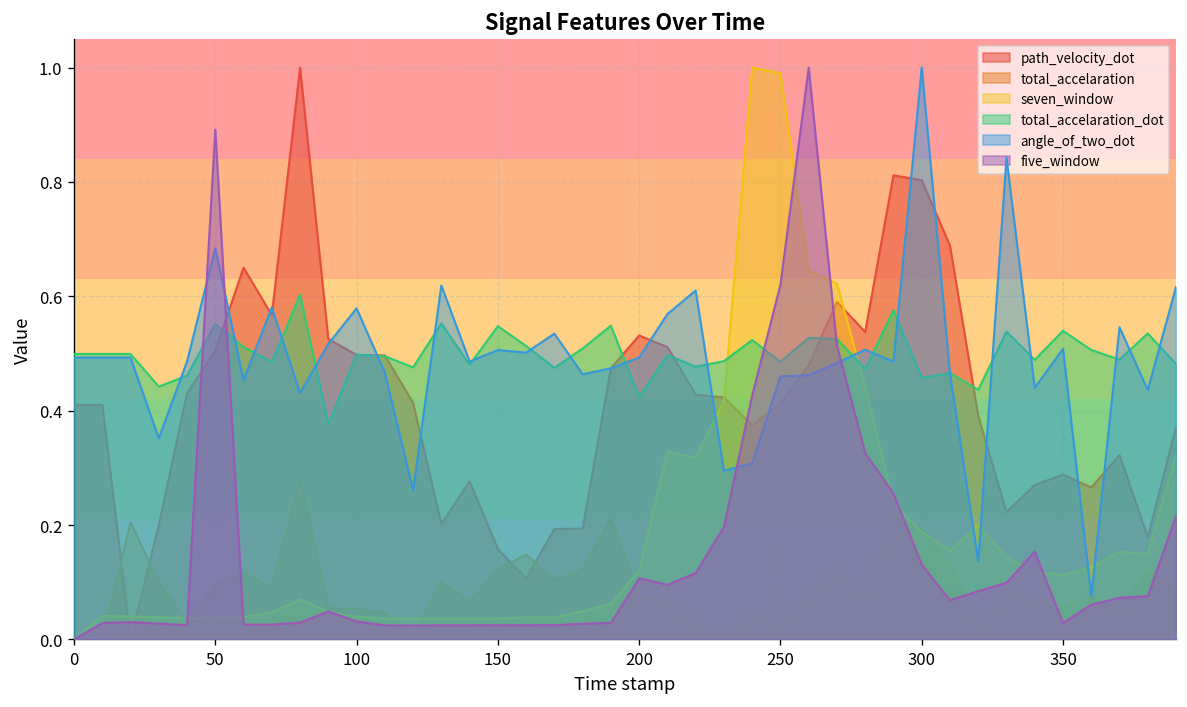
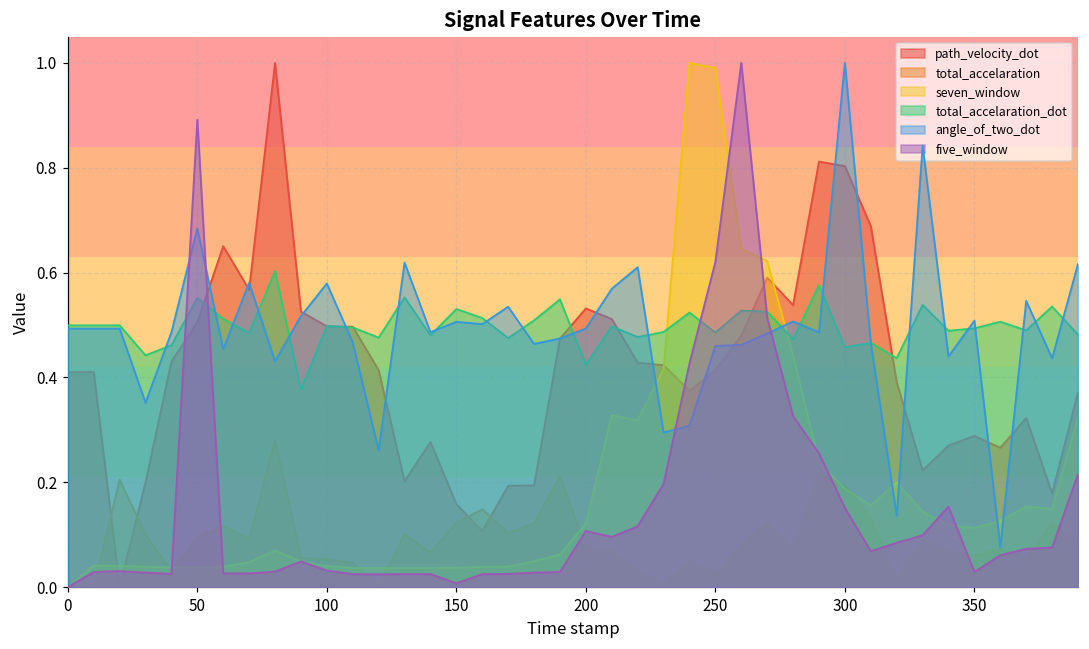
total_accelaration_dot, 150: 0.55 -> 0.53
five_window, 150: 0.02 -> 0.01
five_window, 300: 0.13 -> 0.15
total_accelaration_dot, 350: 0.54 -> 0.49
